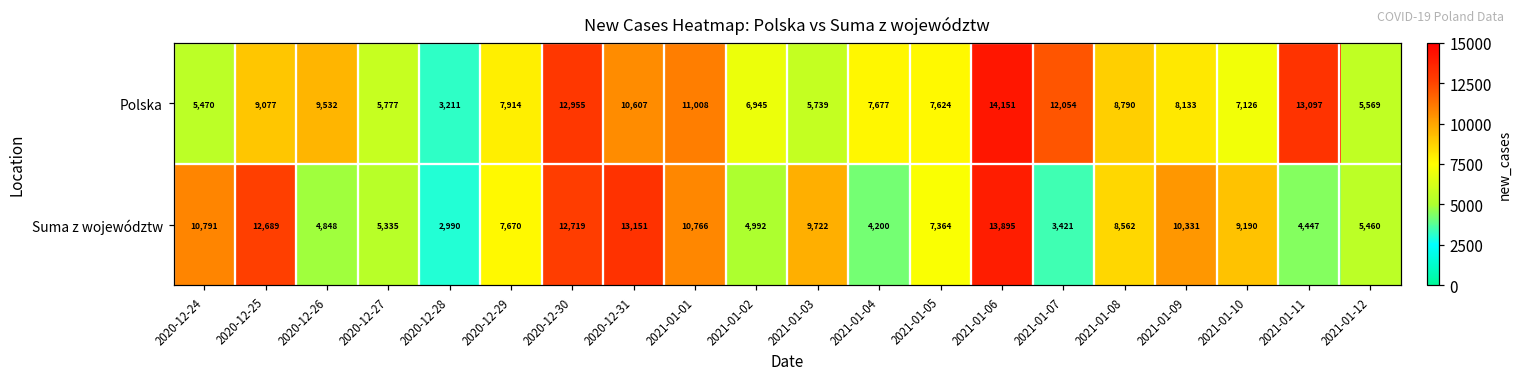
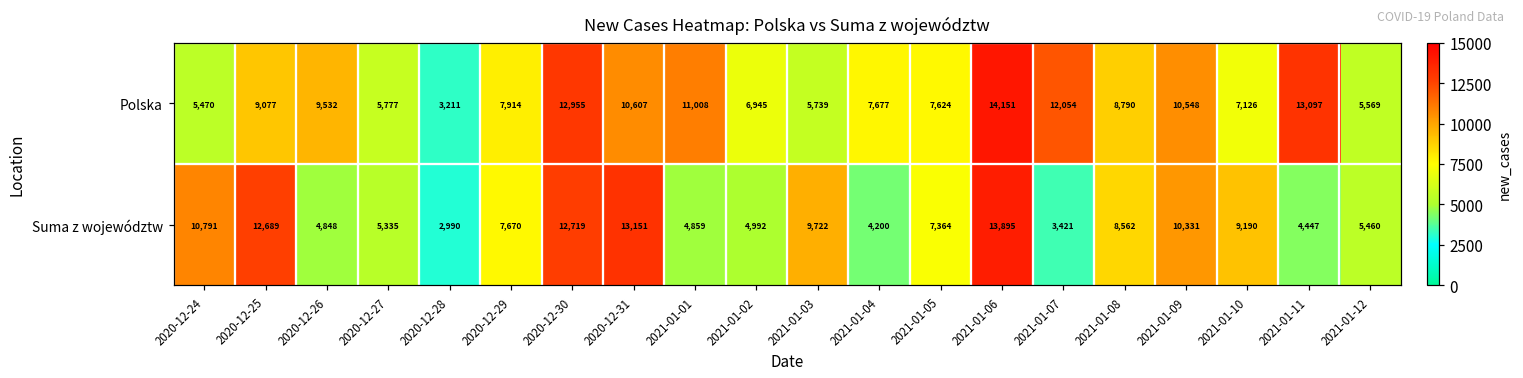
Polska, 2021-01-09: 8,133 -> 10,548
Suma z województw, 2021-01-01: 10,766 -> 4,859
